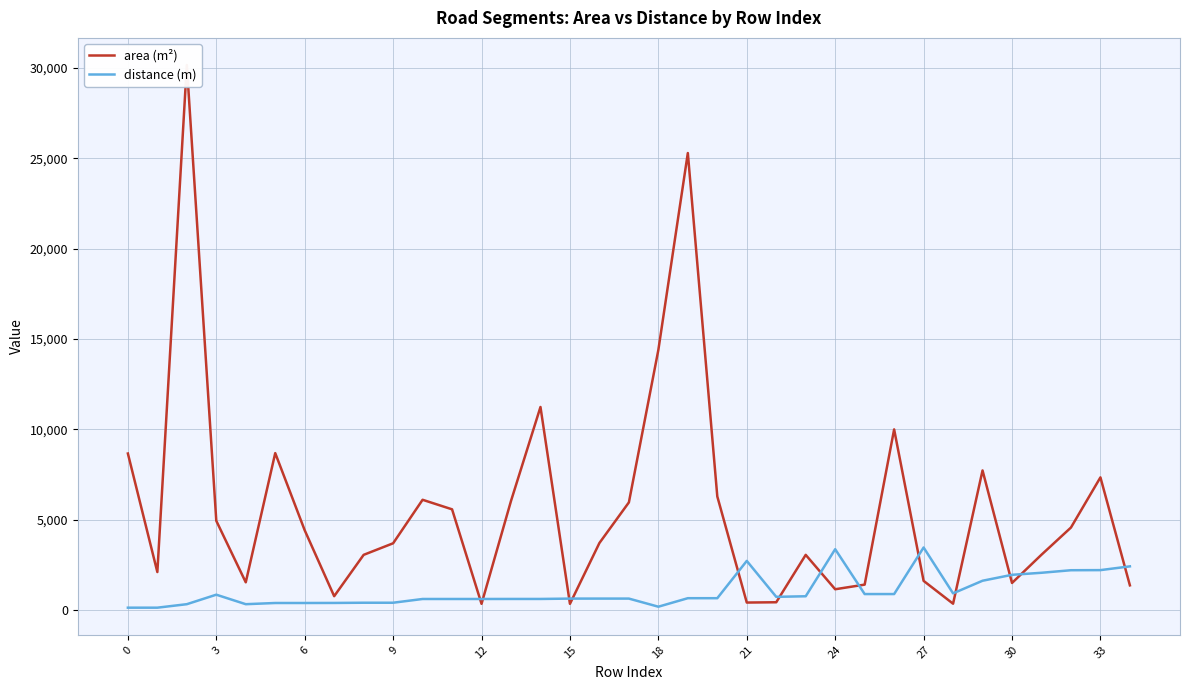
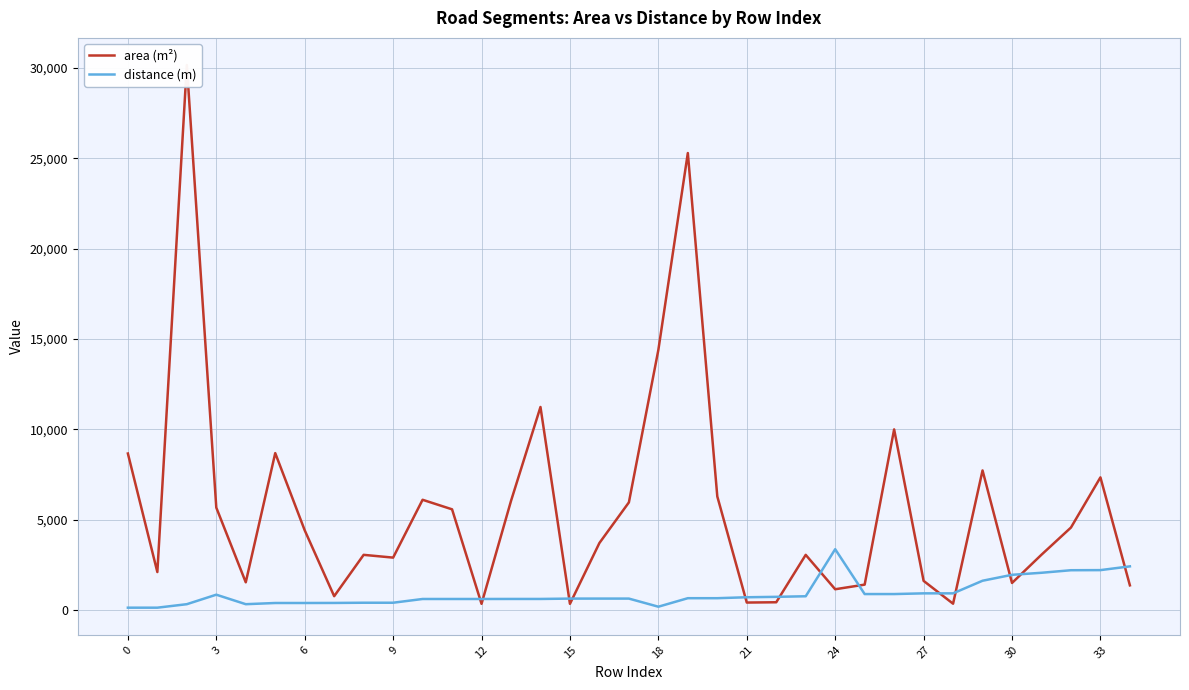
area (m²), 3: 4,900 -> 5,700
area (m²), 9: 3,700 -> 2,900
distance (m), 21: 2,700 -> 700
distance (m), 27: 3,500 -> 900
